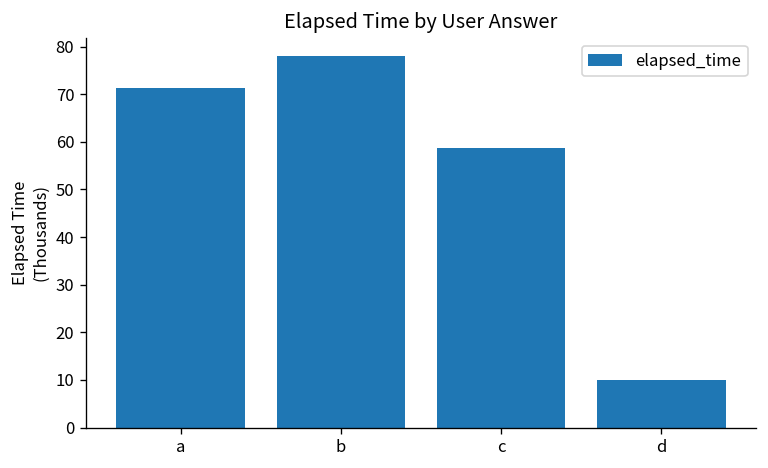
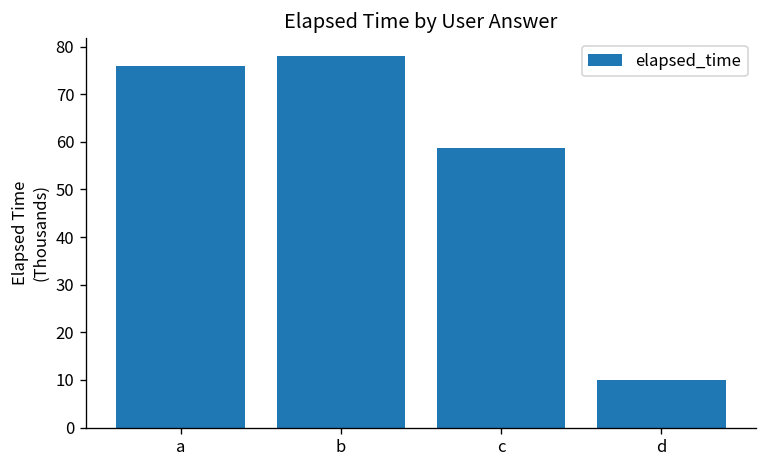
a: 71 -> 76
